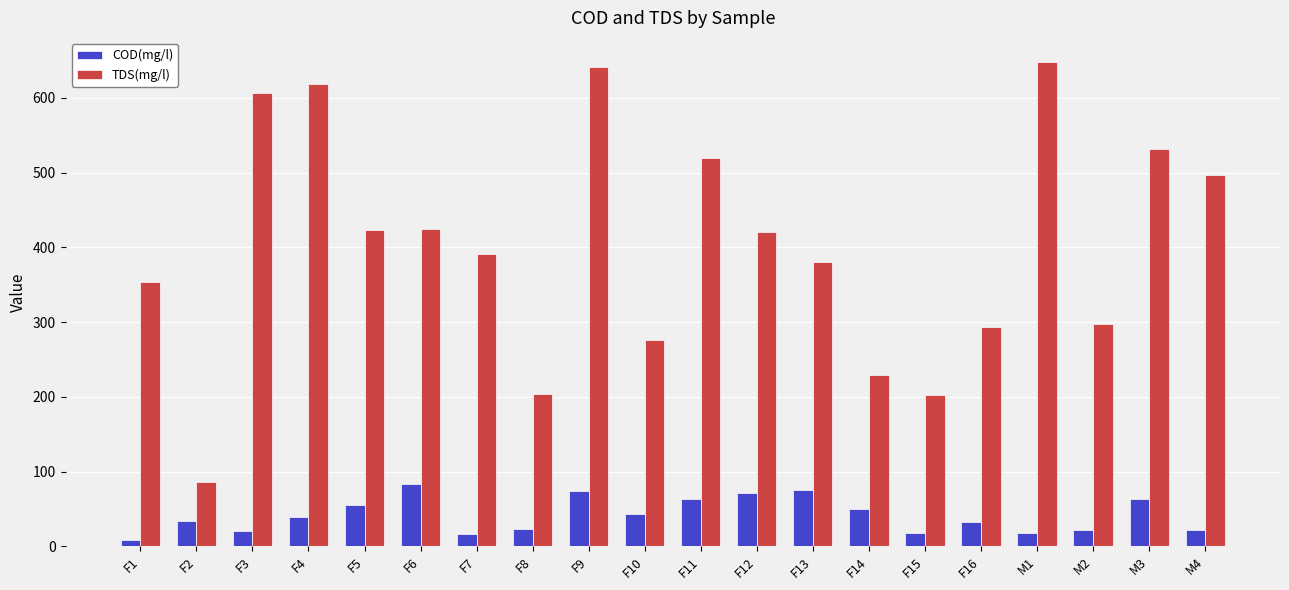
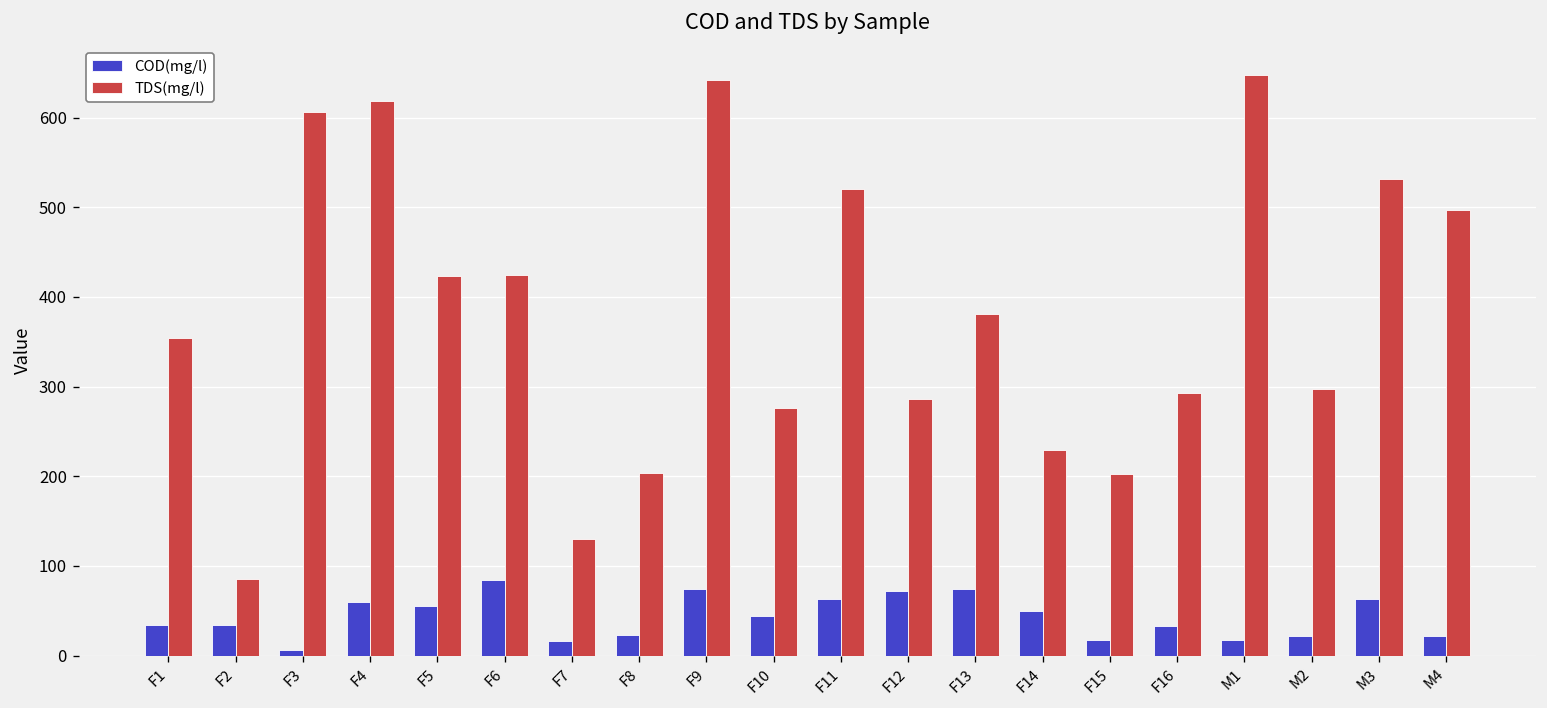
COD(mg/l), F1: 10 -> 30
COD(mg/l), F3: 20 -> 10
COD(mg/l), F4: 40 -> 60
TDS(mg/l), F7: 390 -> 130
TDS(mg/l), F12: 420 -> 290
